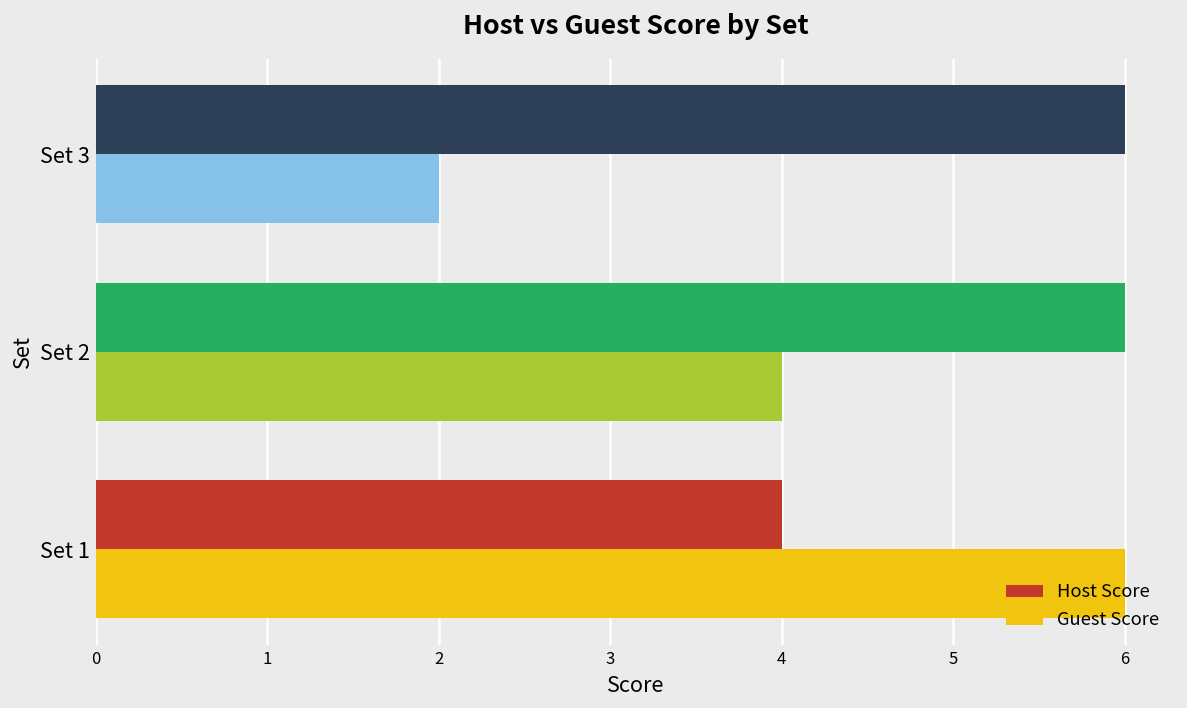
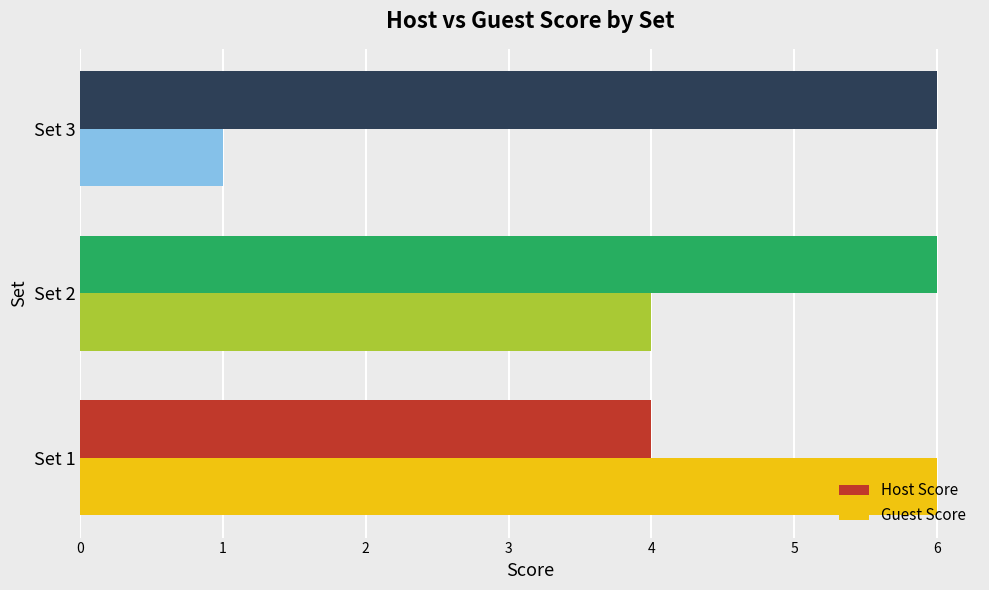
Guest Score, Set 3: 2 -> 1
